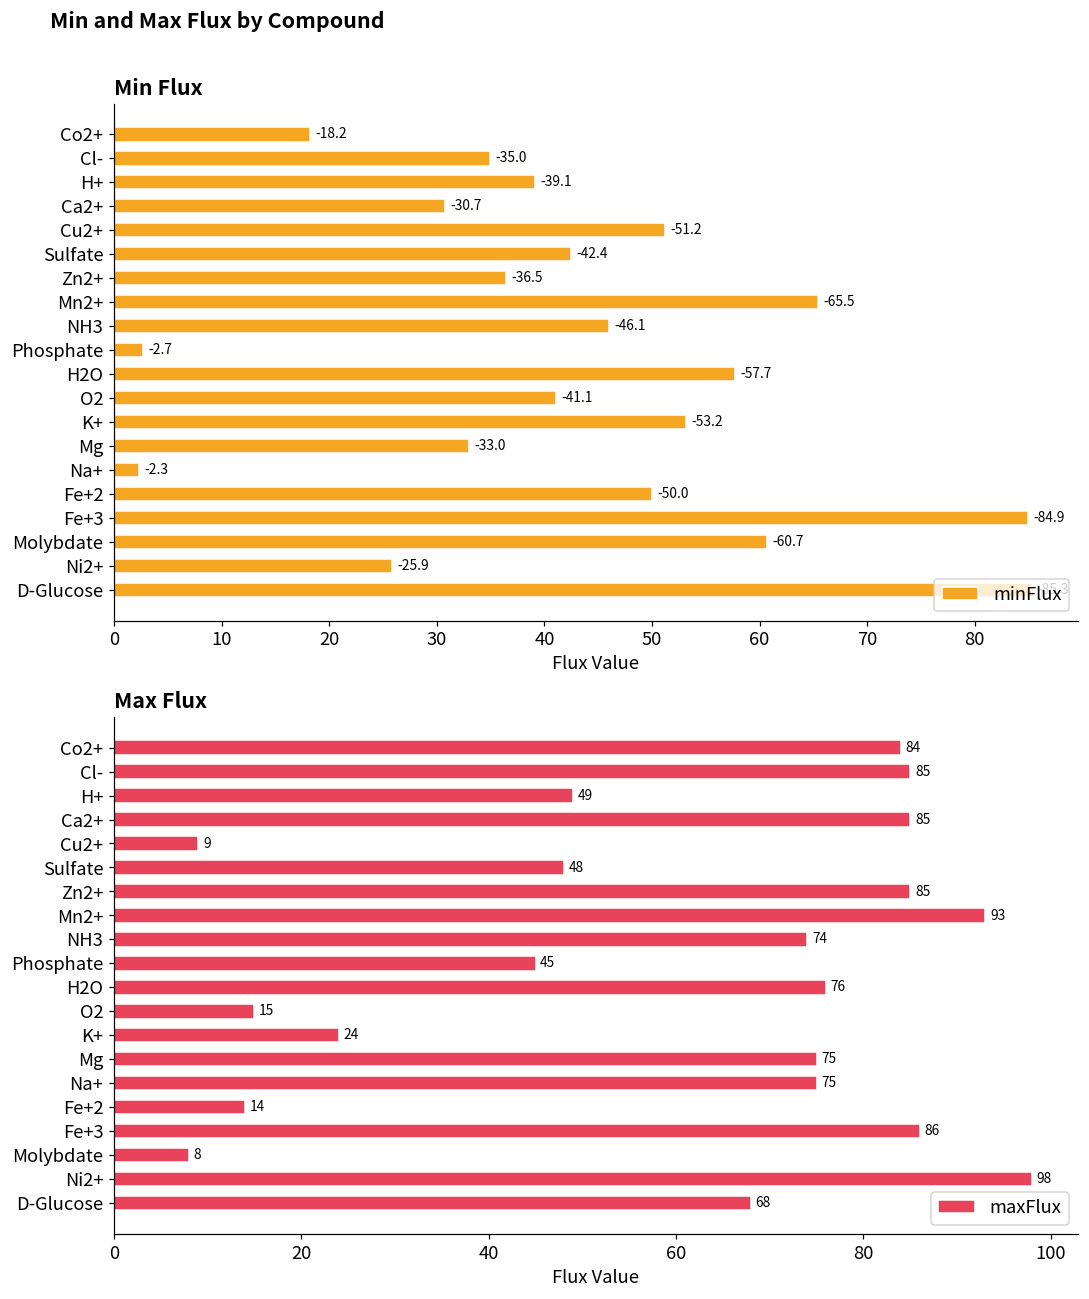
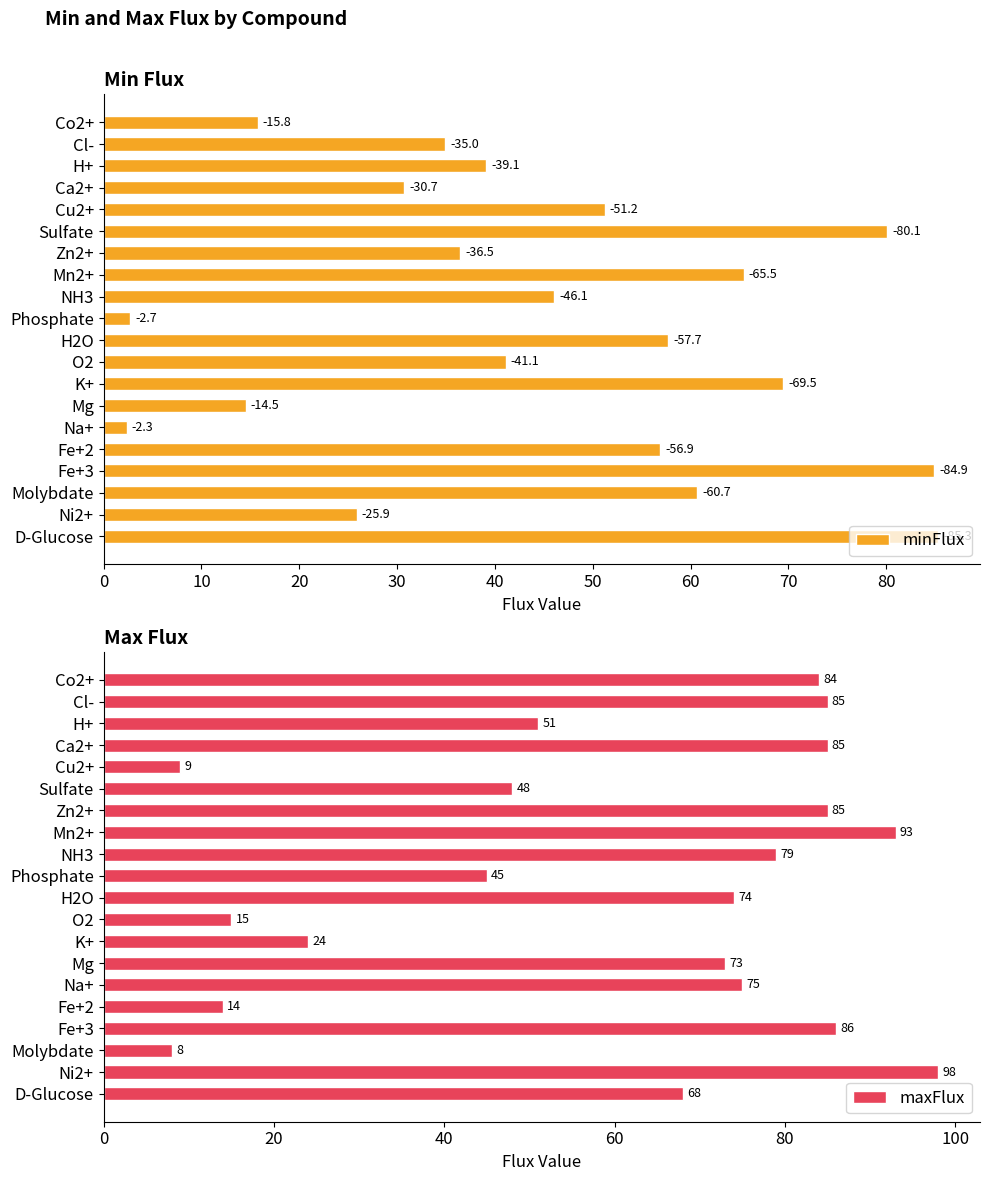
Min Flux, Co2+: -18.2 -> -15.8
Min Flux, Sulfate: -42.4 -> -80.1
Min Flux, K+: -53.2 -> -69.5
Min Flux, Mg: -33.0 -> -14.5
Min Flux, Fe+2: -50.0 -> -56.9
Max Flux, H+: 49 -> 51
Max Flux, NH3: 74 -> 79
Max Flux, H2O: 76 -> 74
Max Flux, Mg: 75 -> 73
